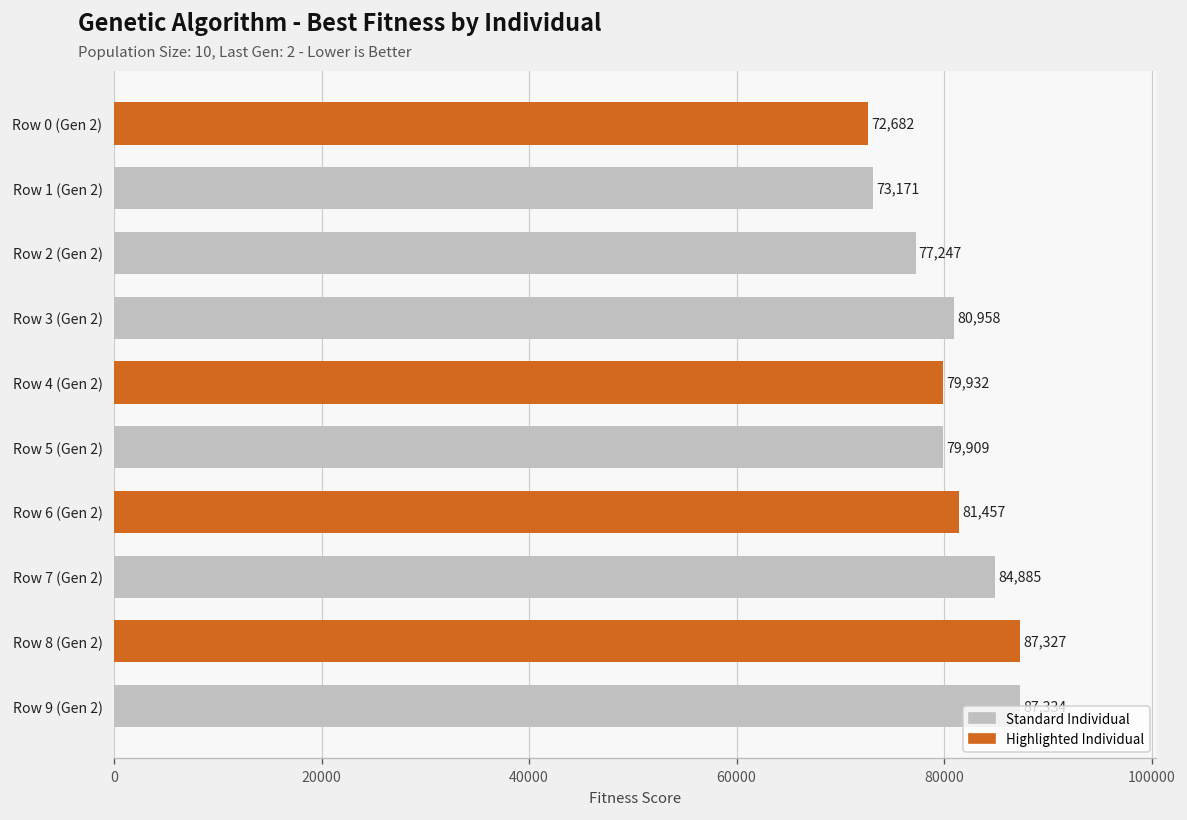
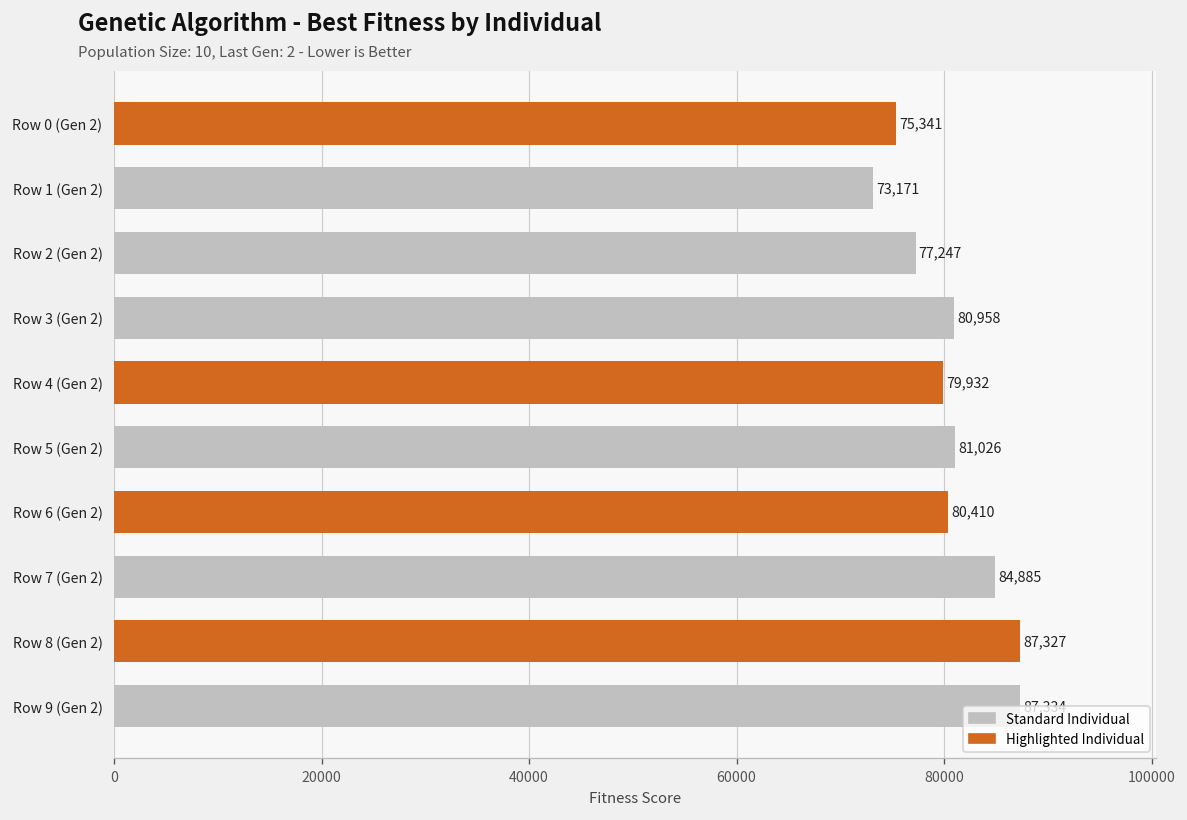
Row 0 (Gen 2): 72,682 -> 75,341
Row 5 (Gen 2): 79,909 -> 81,026
Row 6 (Gen 2): 81,457 -> 80,410
